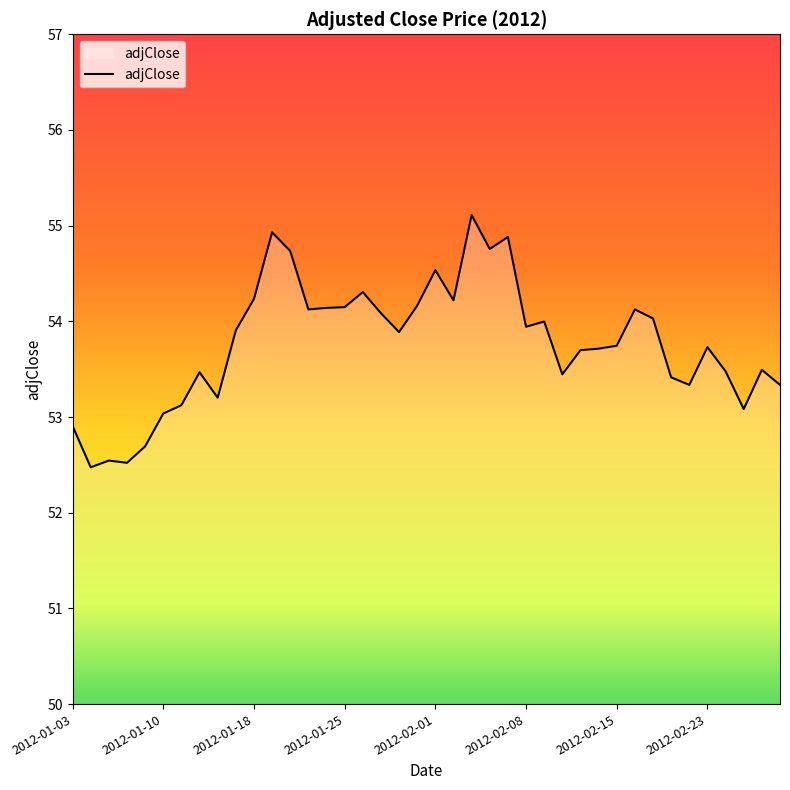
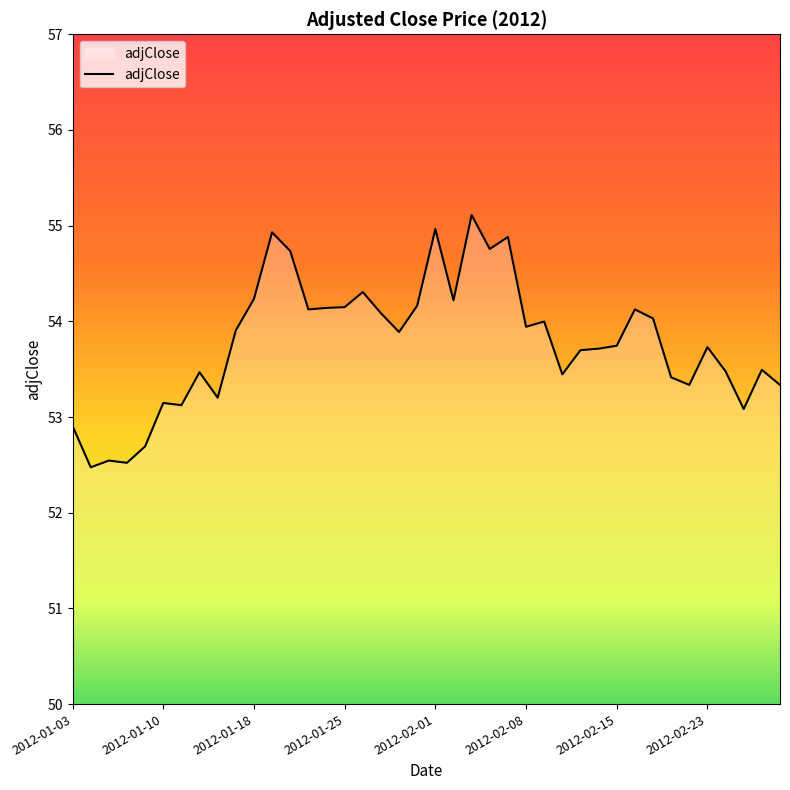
2012-01-10: 53.0 -> 53.1
2012-02-01: 54.5 -> 55.0
